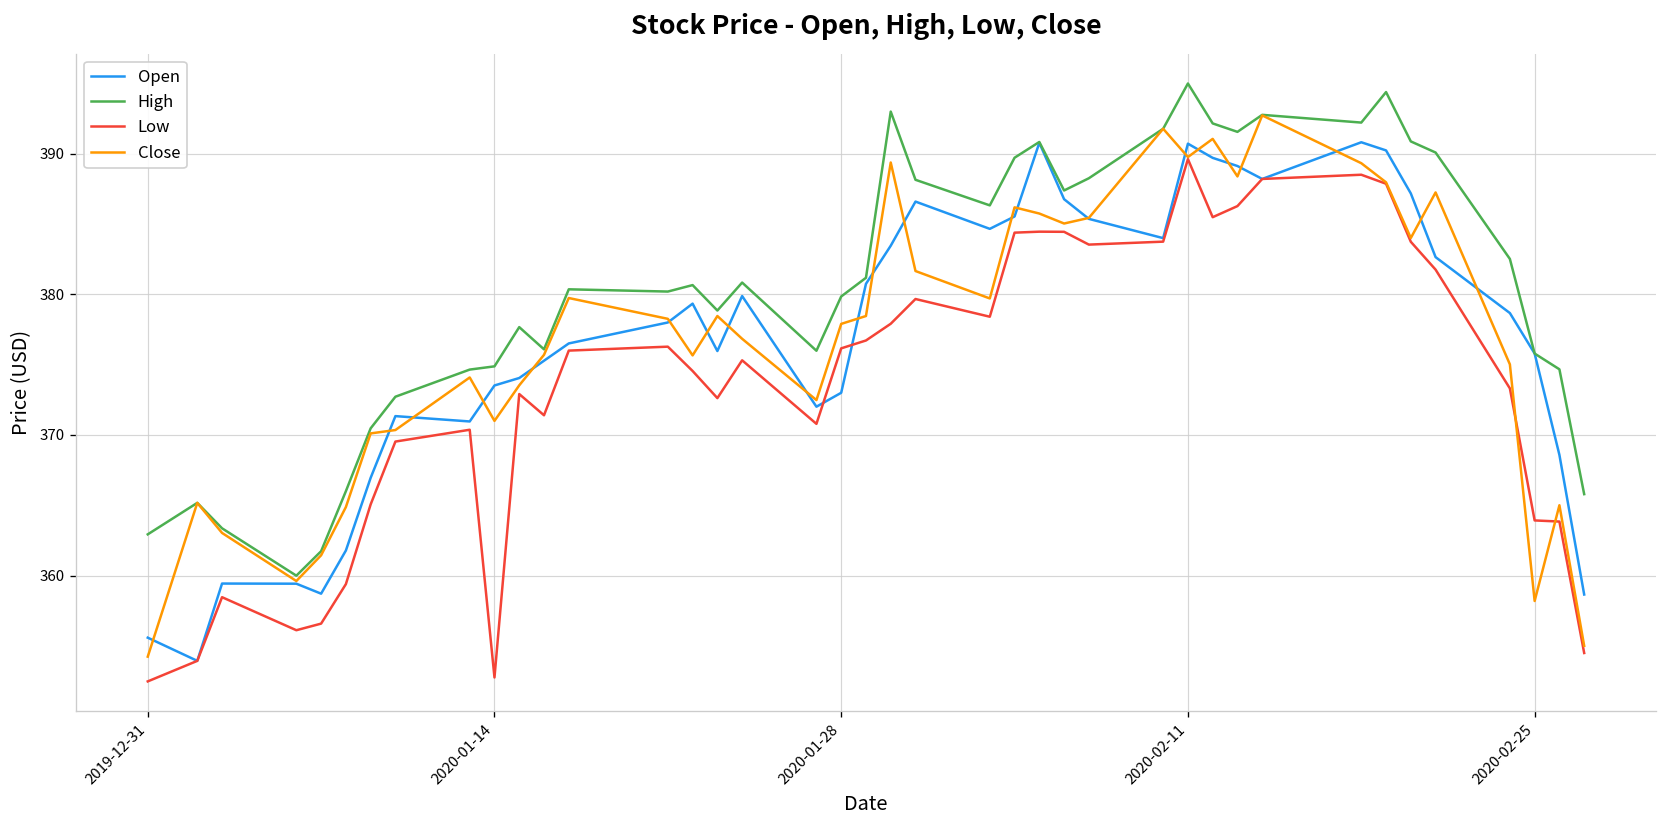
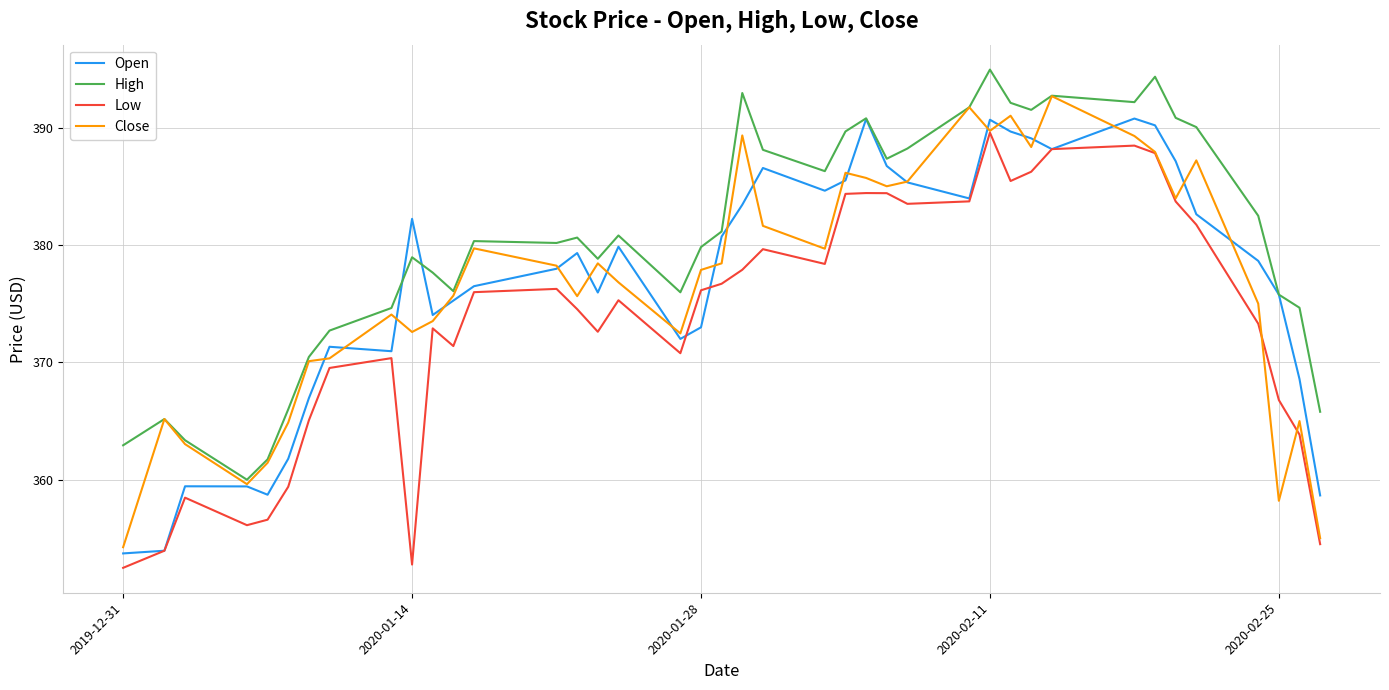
Open, 2019-12-31: 355.6 -> 353.7
Open, 2020-01-14: 373.5 -> 382.3
High, 2020-01-14: 374.9 -> 379.0
Close, 2020-01-14: 371.0 -> 372.6
Low, 2020-02-25: 363.9 -> 366.8
